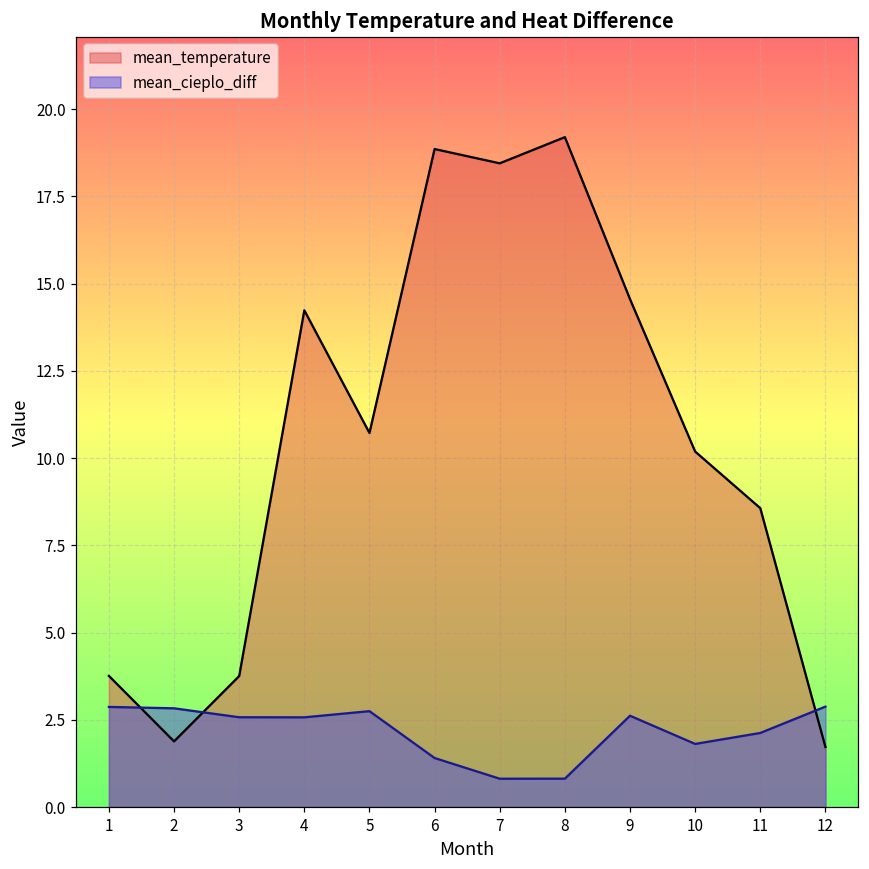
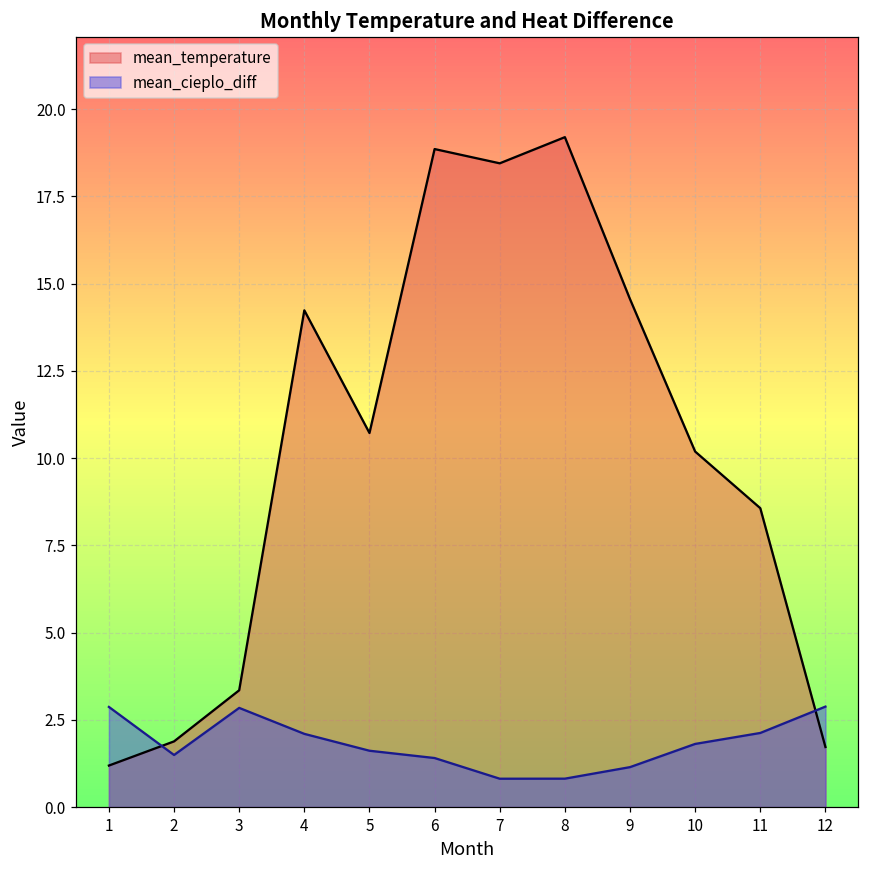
mean_temperature, 1: 3.8 -> 1.2
mean_cieplo_diff, 2: 2.8 -> 1.5
mean_temperature, 3: 3.8 -> 3.3
mean_cieplo_diff, 3: 2.6 -> 2.8
mean_cieplo_diff, 4: 2.6 -> 2.1
mean_cieplo_diff, 5: 2.7 -> 1.6
mean_cieplo_diff, 9: 2.6 -> 1.1
